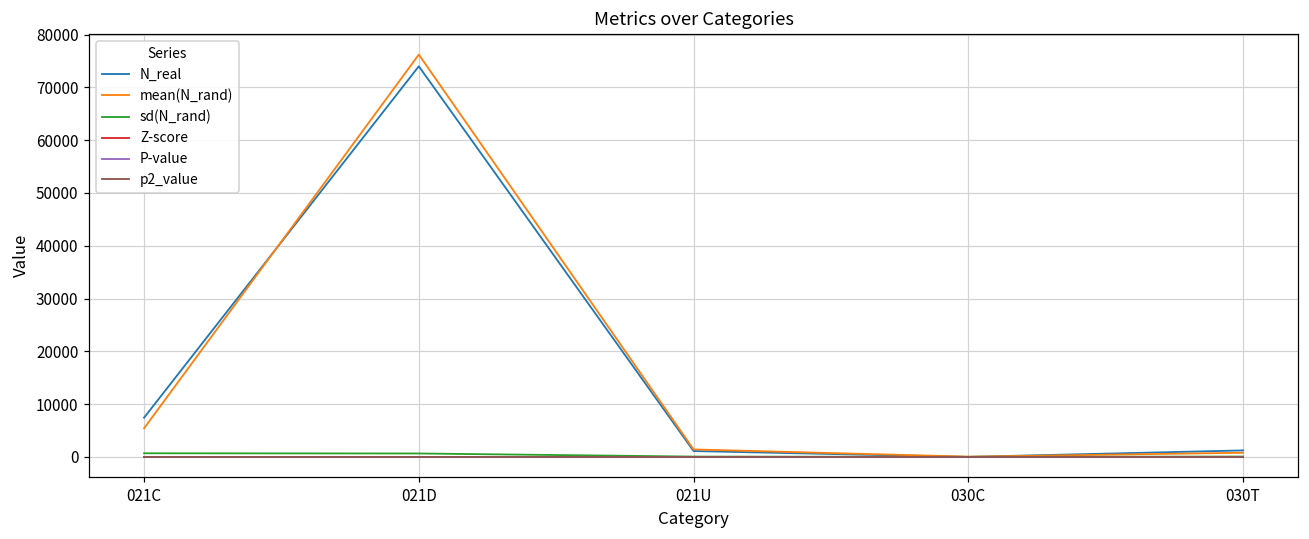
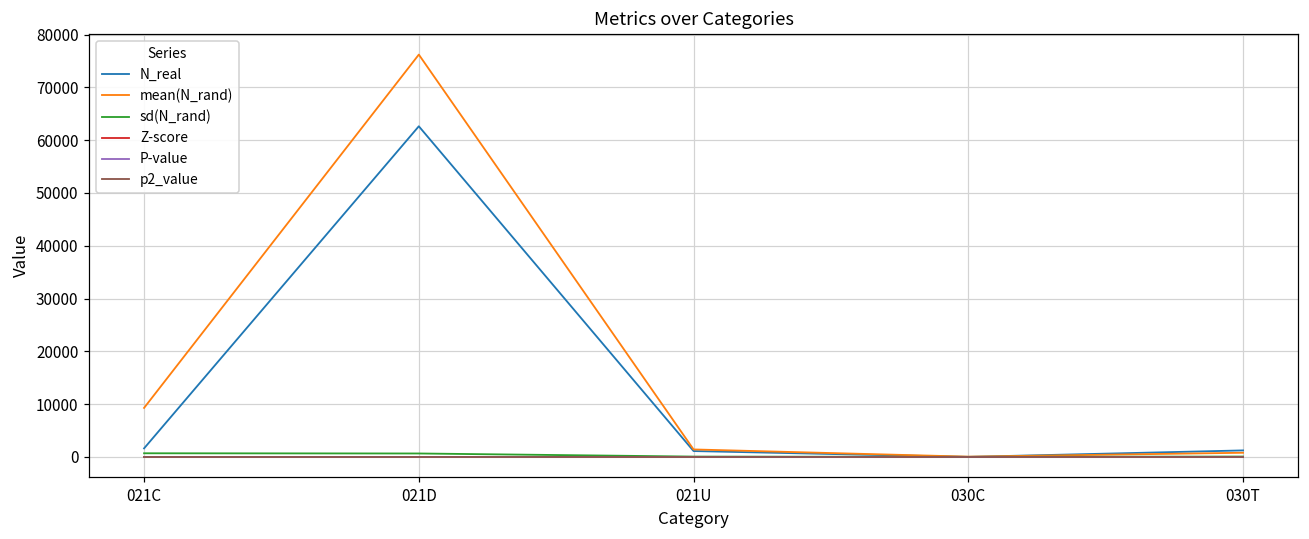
N_real, 021C: 7000 -> 2000
mean(N_rand), 021C: 5000 -> 9000
N_real, 021D: 74000 -> 63000
